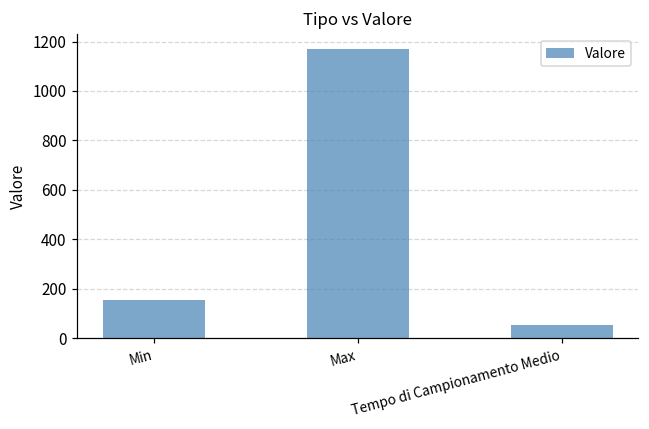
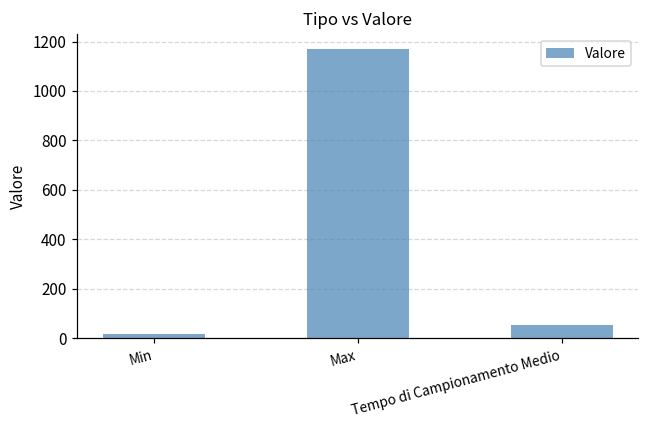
Min: 150 -> 20
